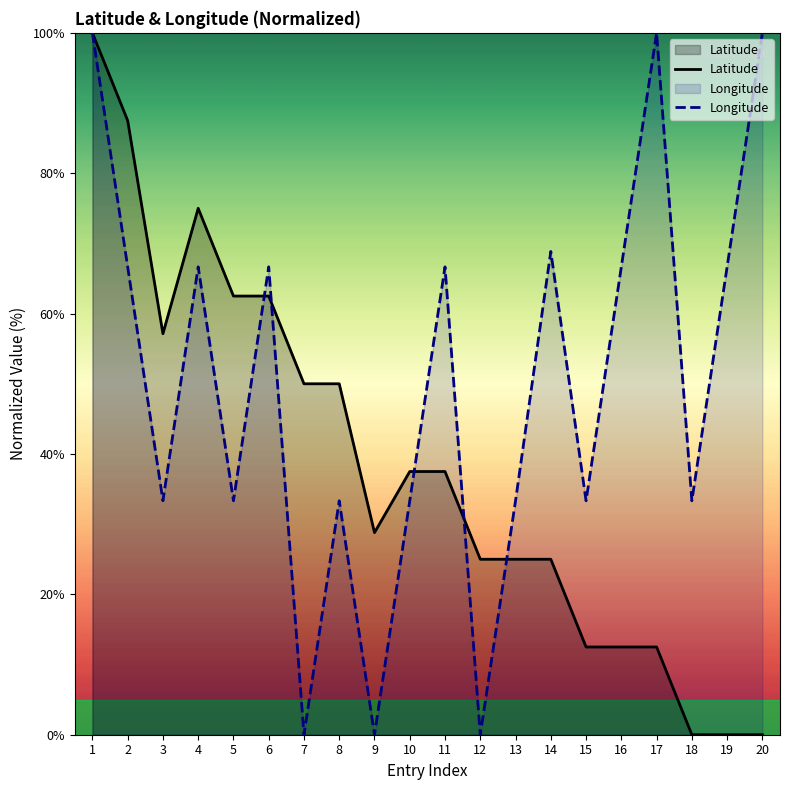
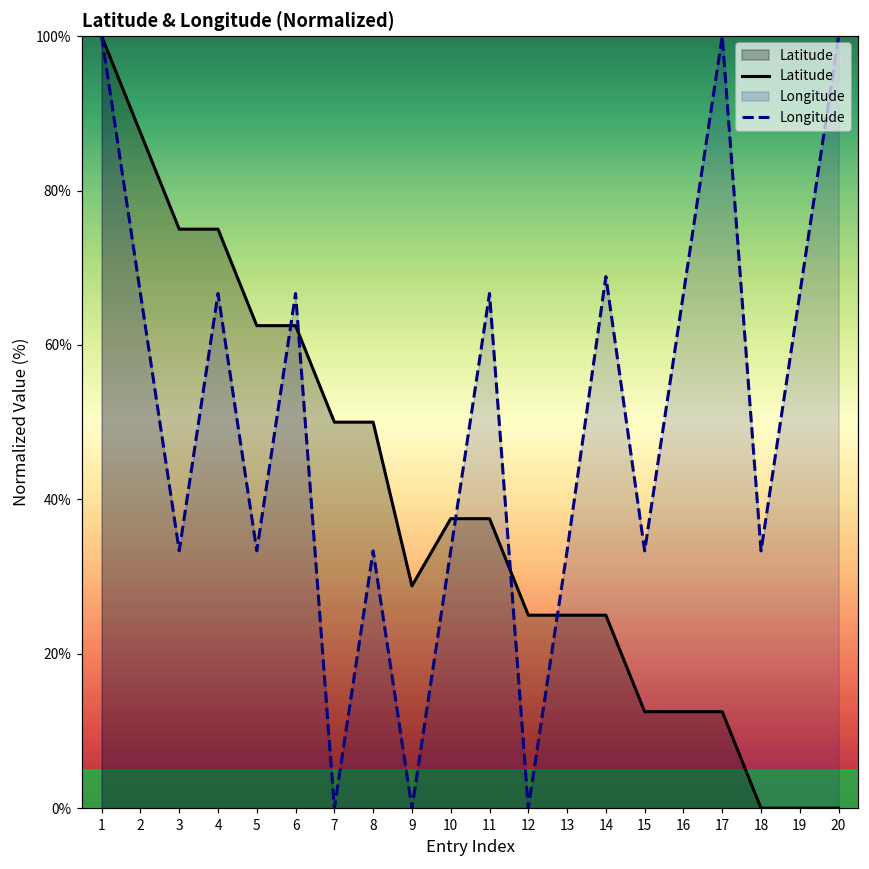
Latitude, 3: 57% -> 75%
